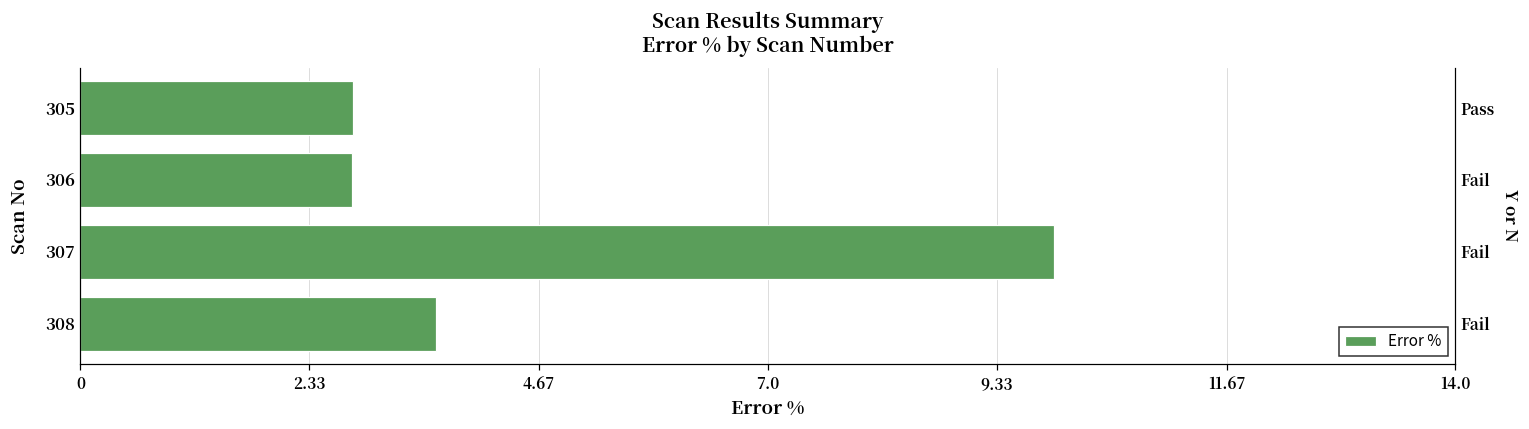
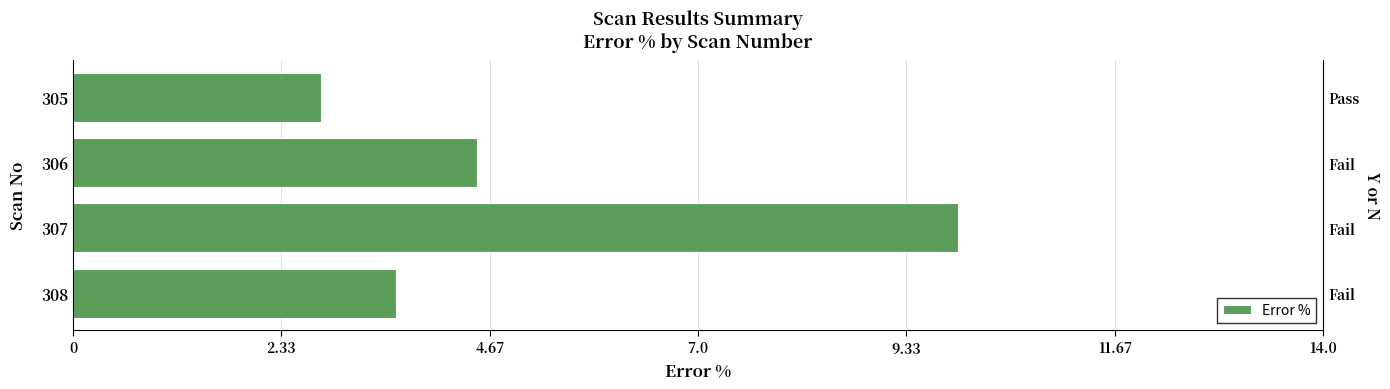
306: 2.8 -> 4.5
